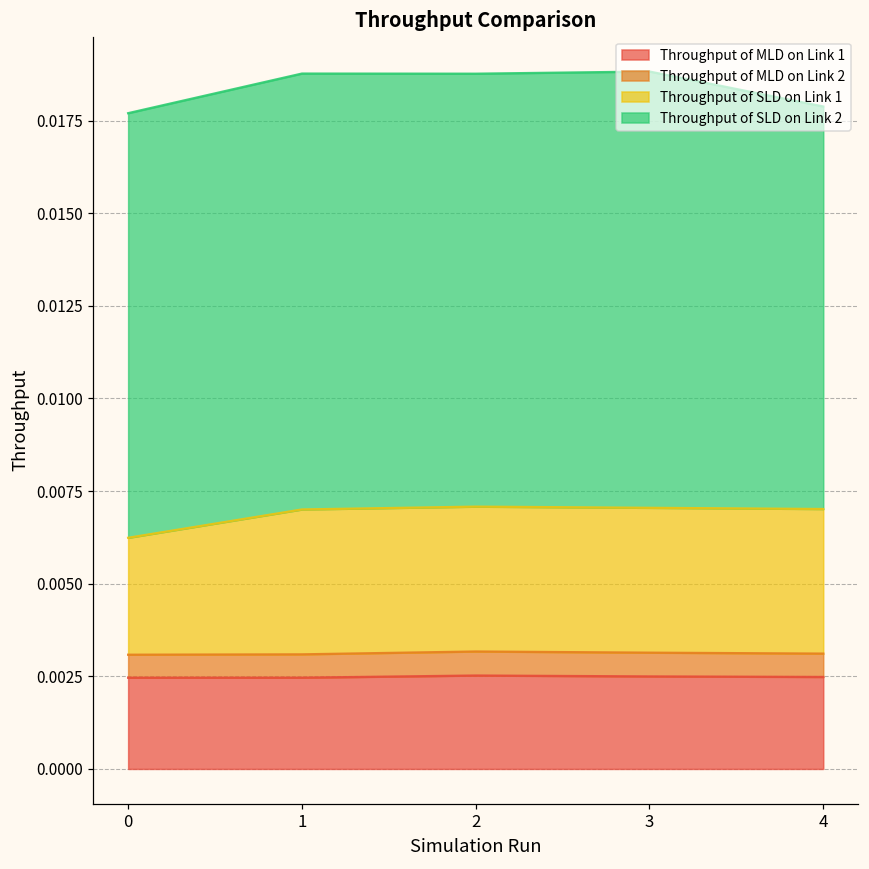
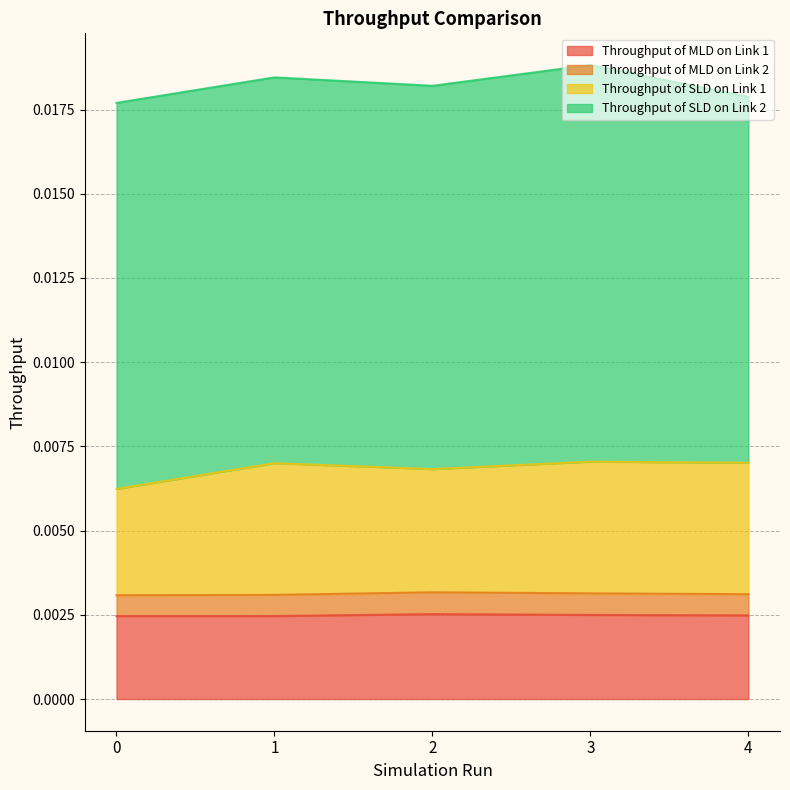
Throughput of SLD on Link 2, 1: 0.0118 -> 0.0115
Throughput of SLD on Link 1, 2: 0.0039 -> 0.0037
Throughput of SLD on Link 2, 2: 0.0117 -> 0.0114
